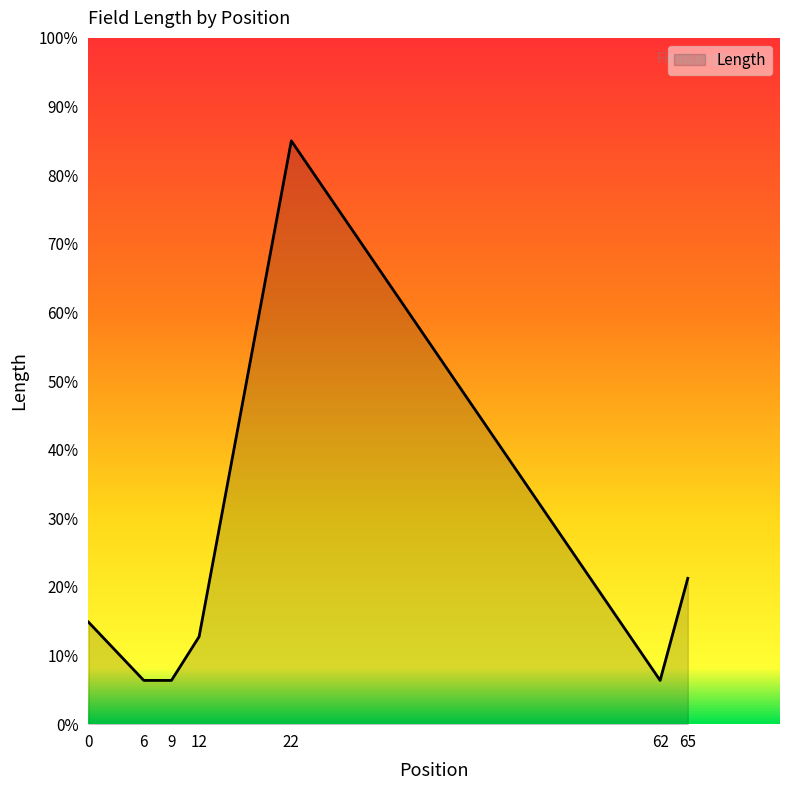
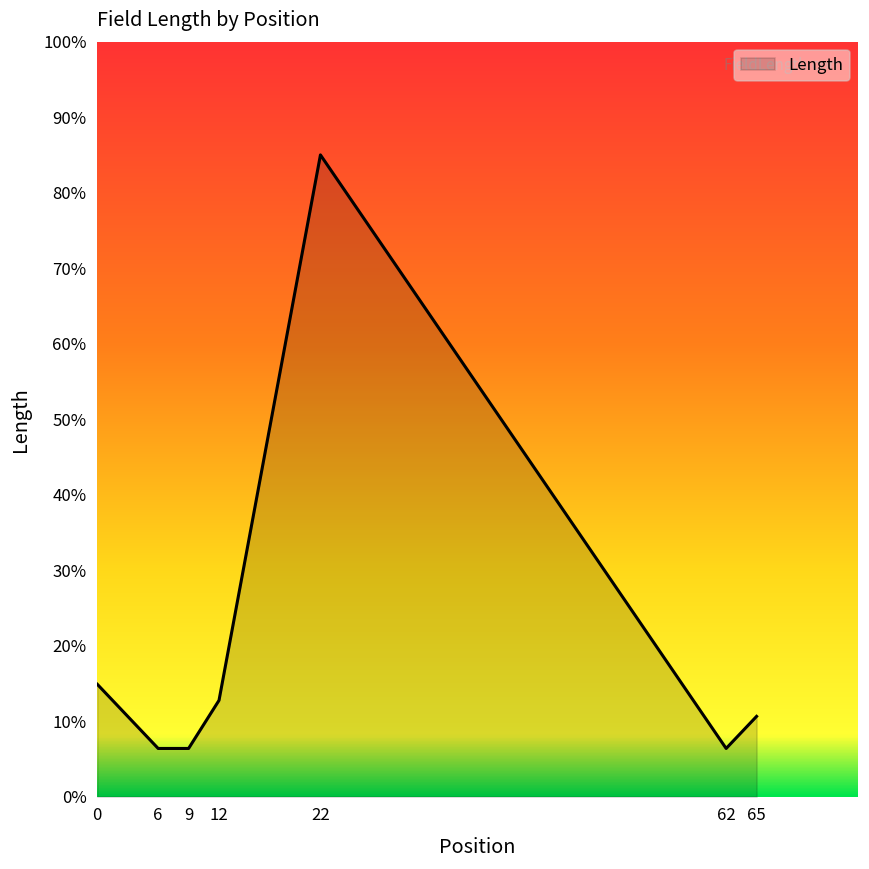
65: 21% -> 11%
